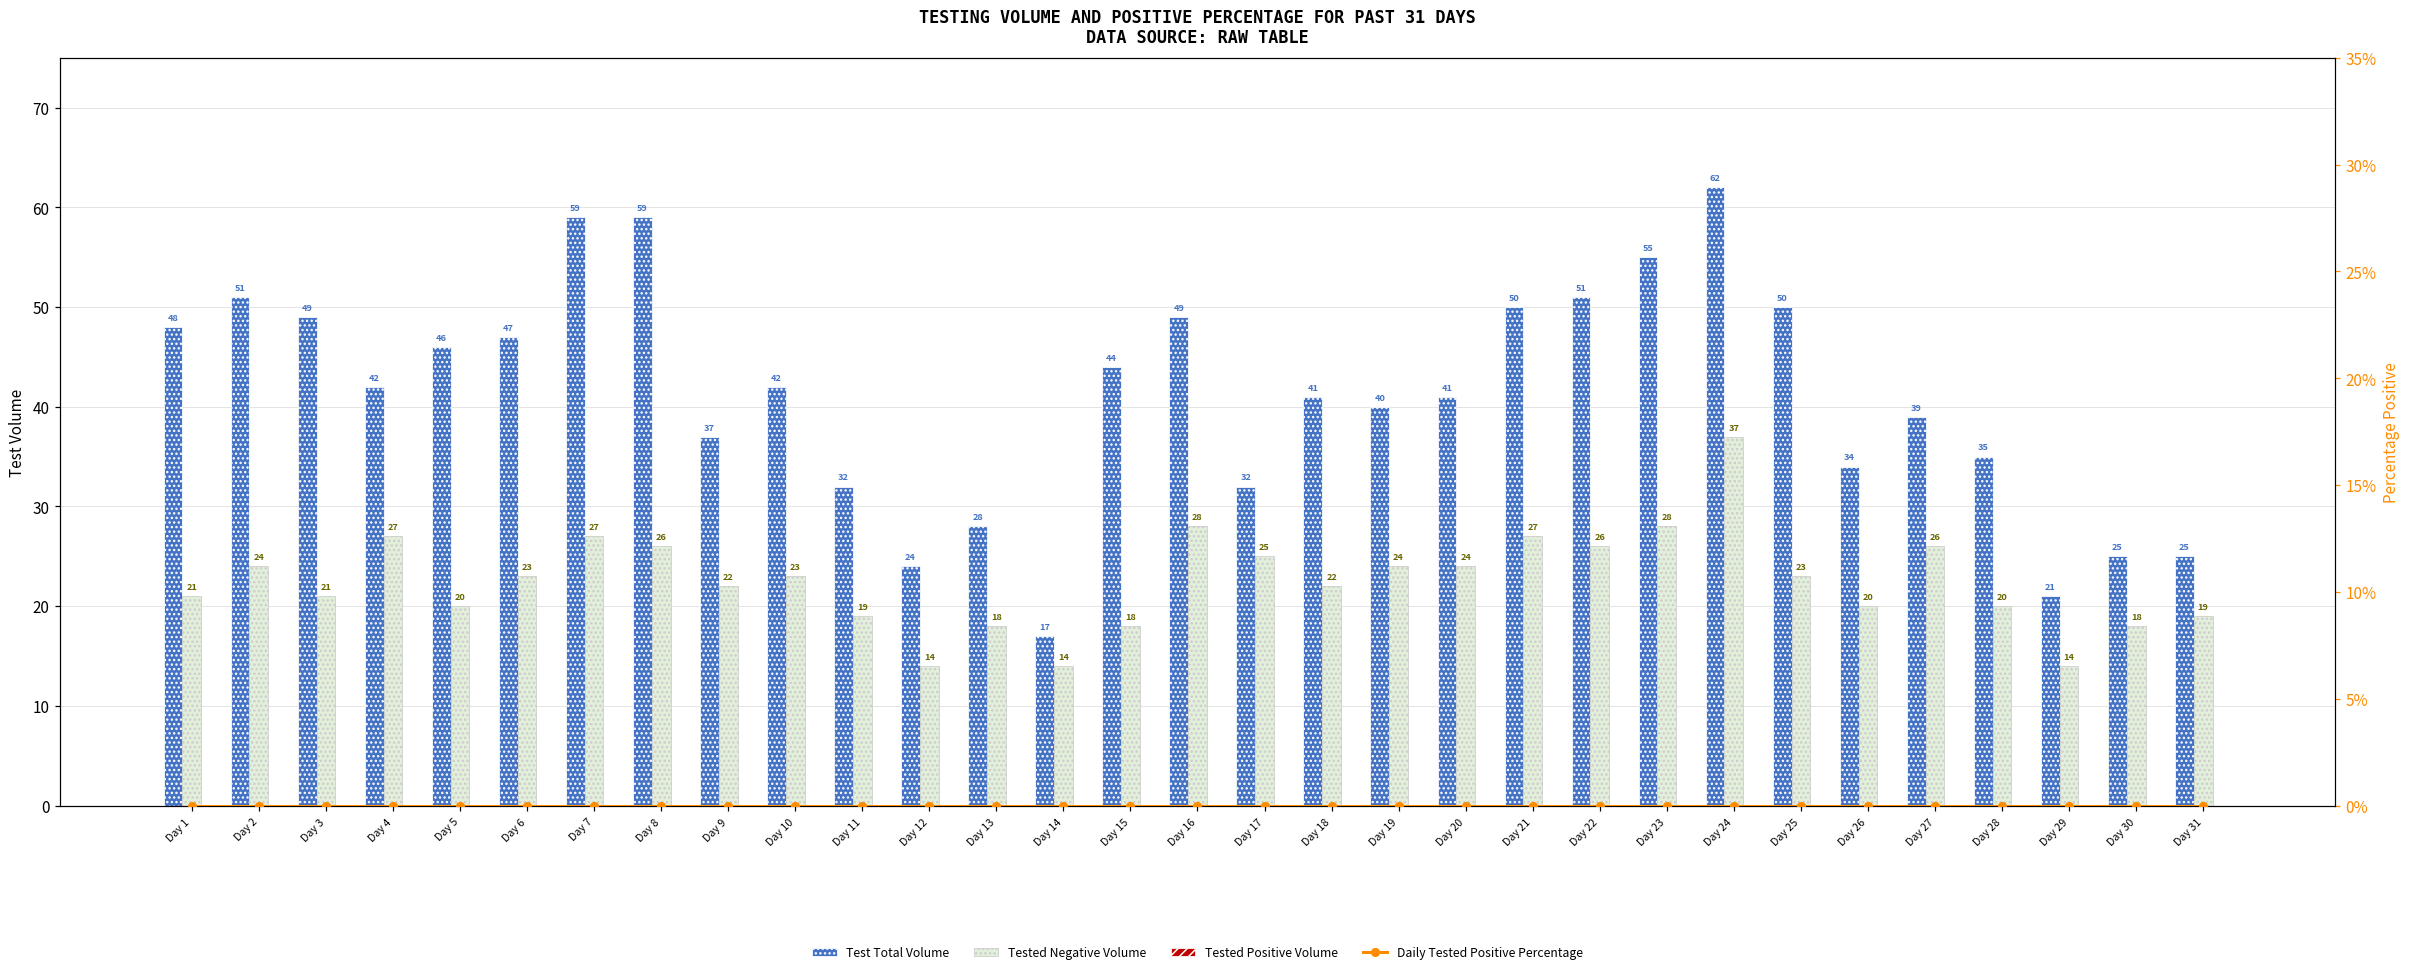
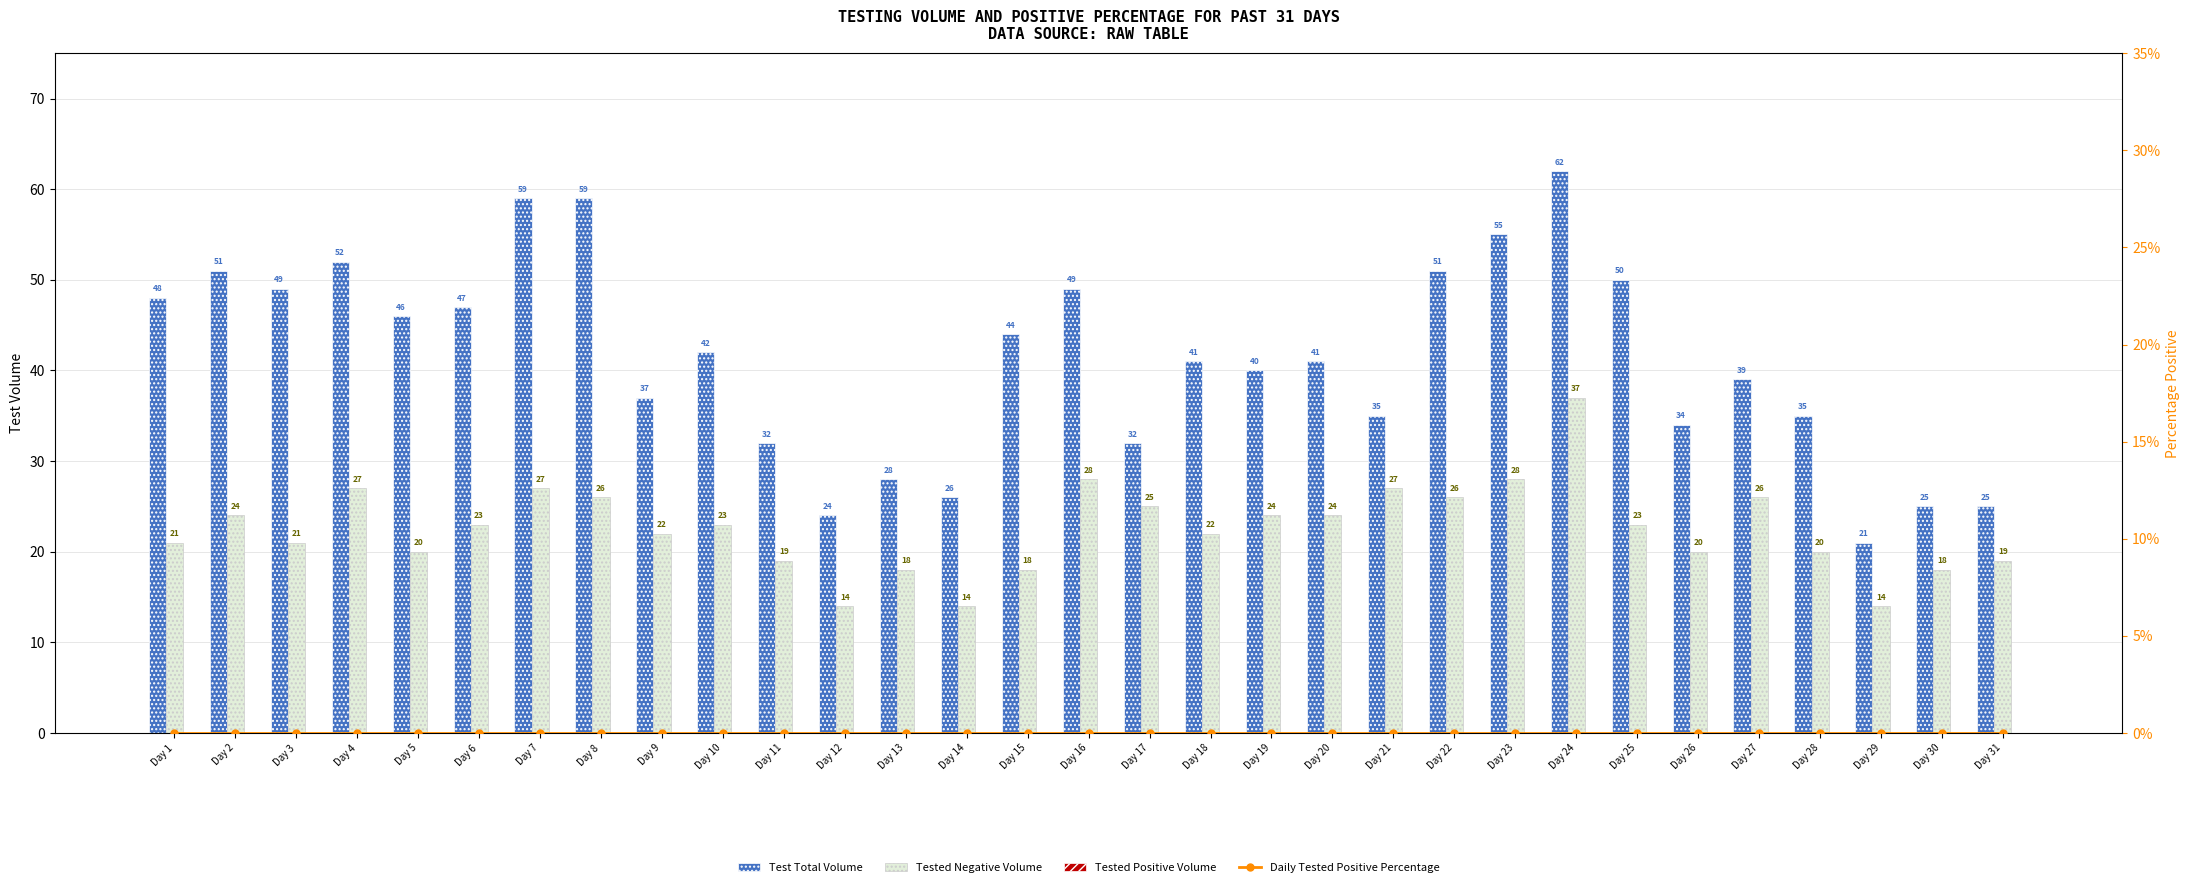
Test Total Volume, Day 4: 42 -> 52
Test Total Volume, Day 14: 17 -> 26
Test Total Volume, Day 21: 50 -> 35
